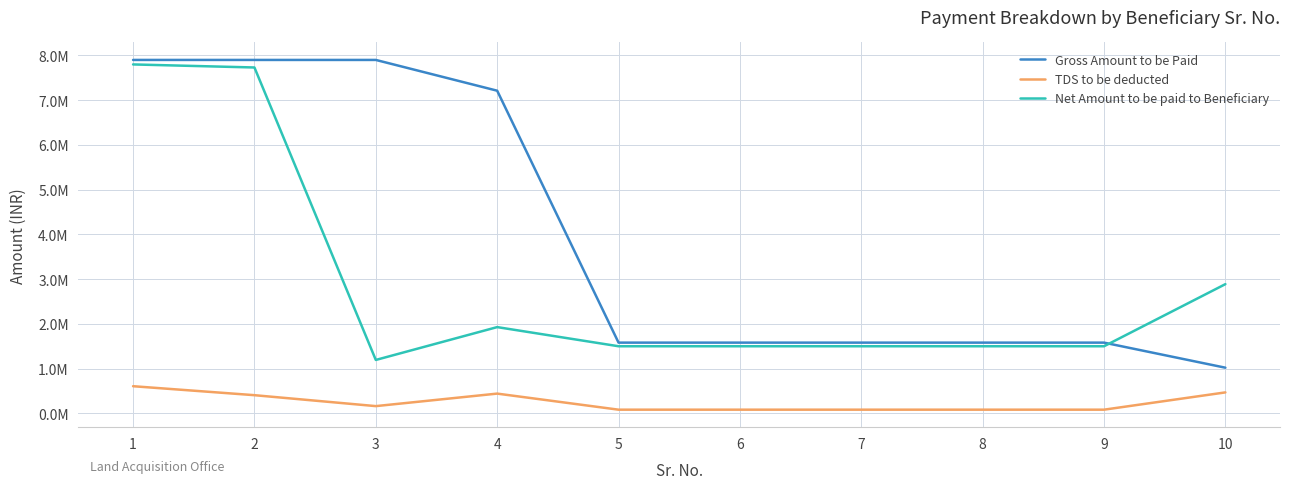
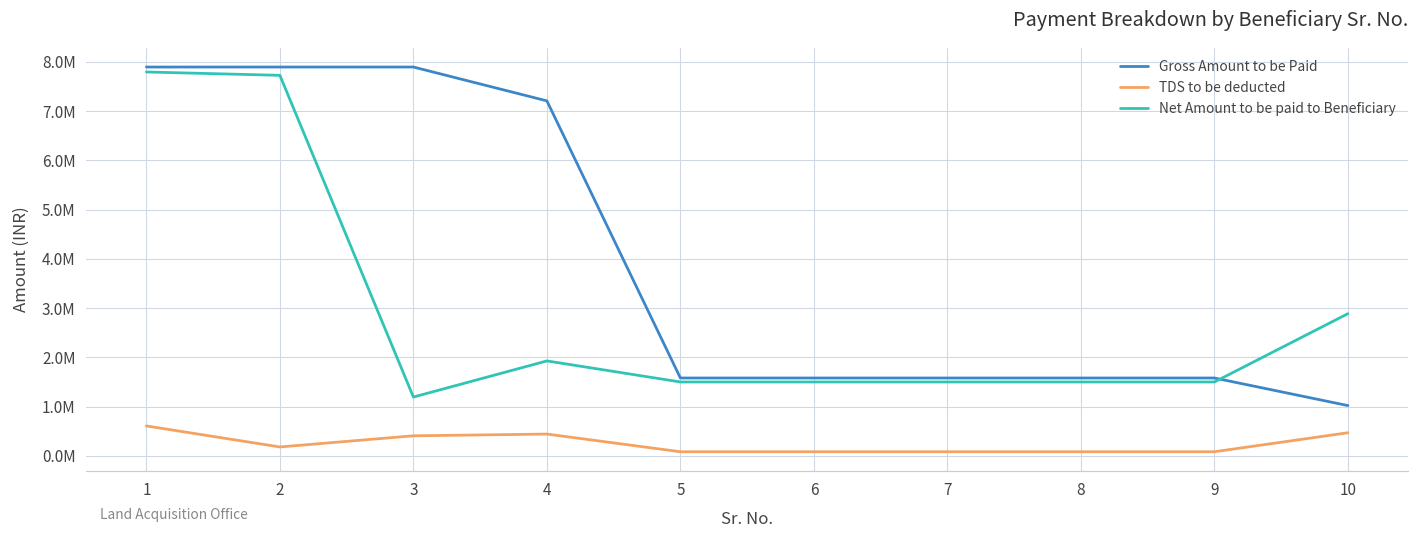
TDS to be deducted, 2: 400000 -> 200000
TDS to be deducted, 3: 200000 -> 400000
